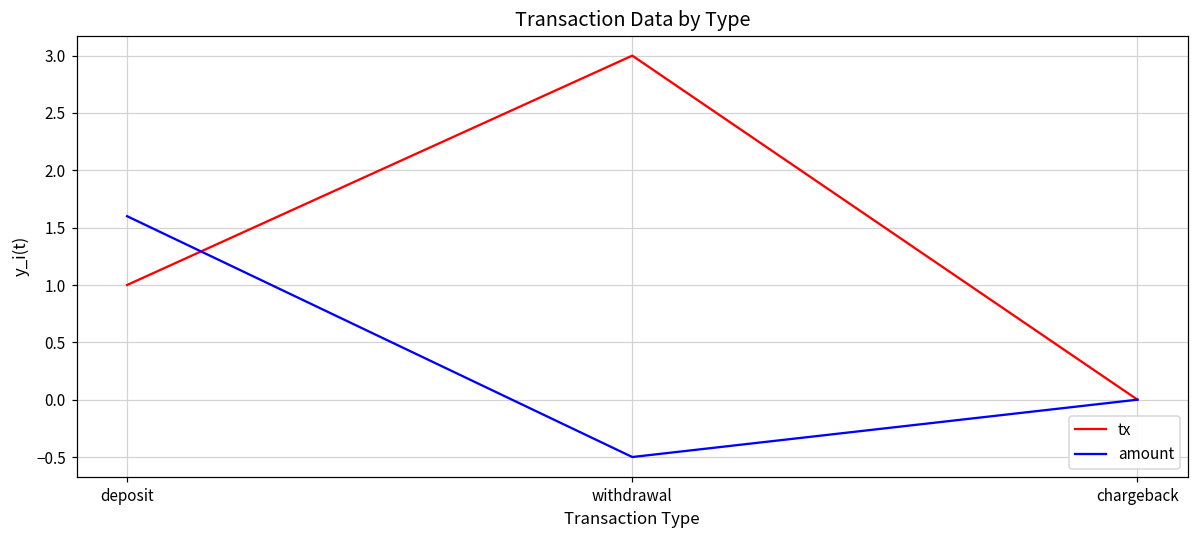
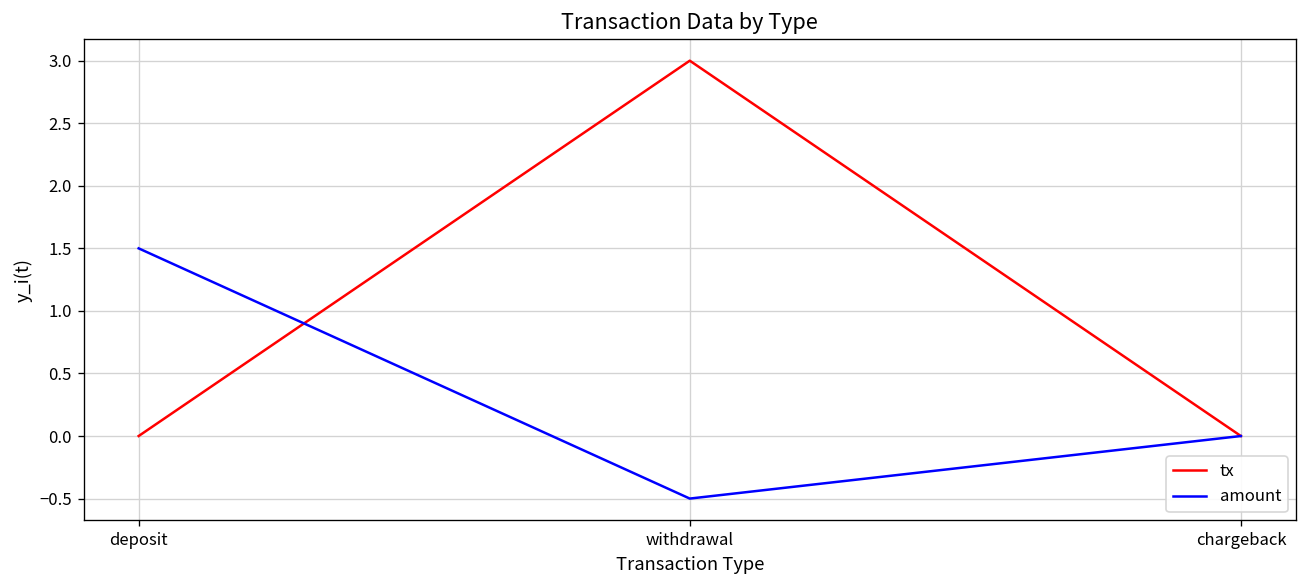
tx, deposit: 1 -> 0
amount, deposit: 1.6 -> 1.5
